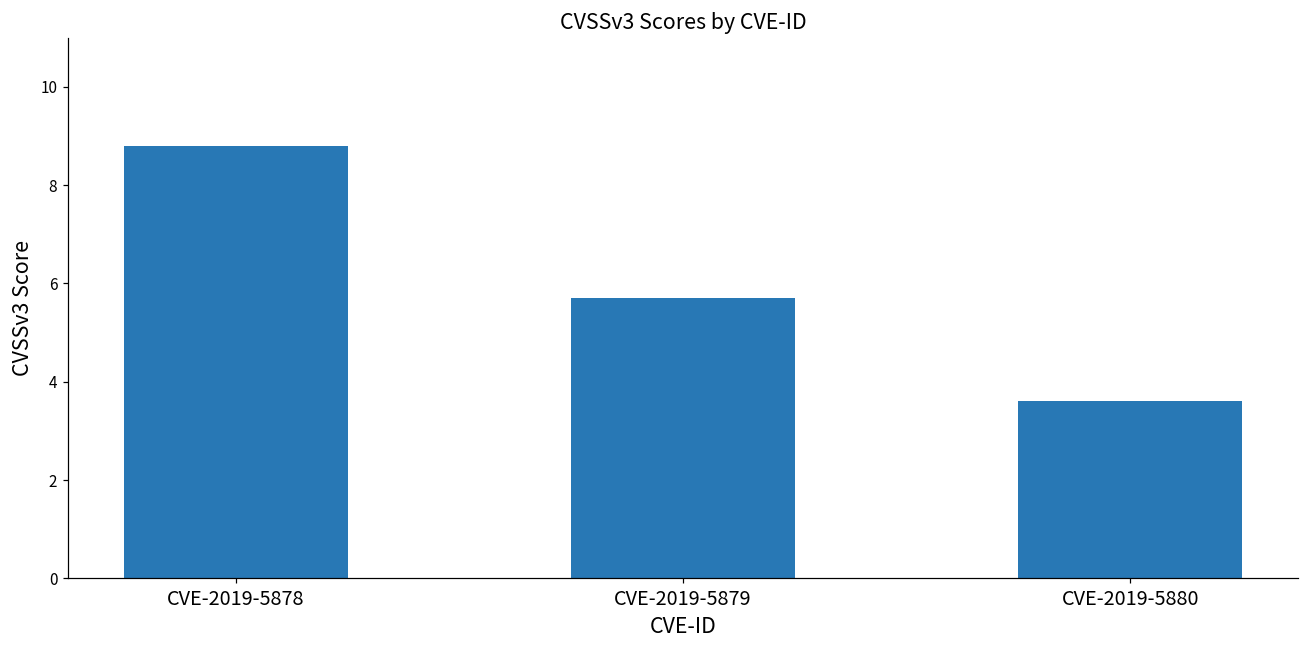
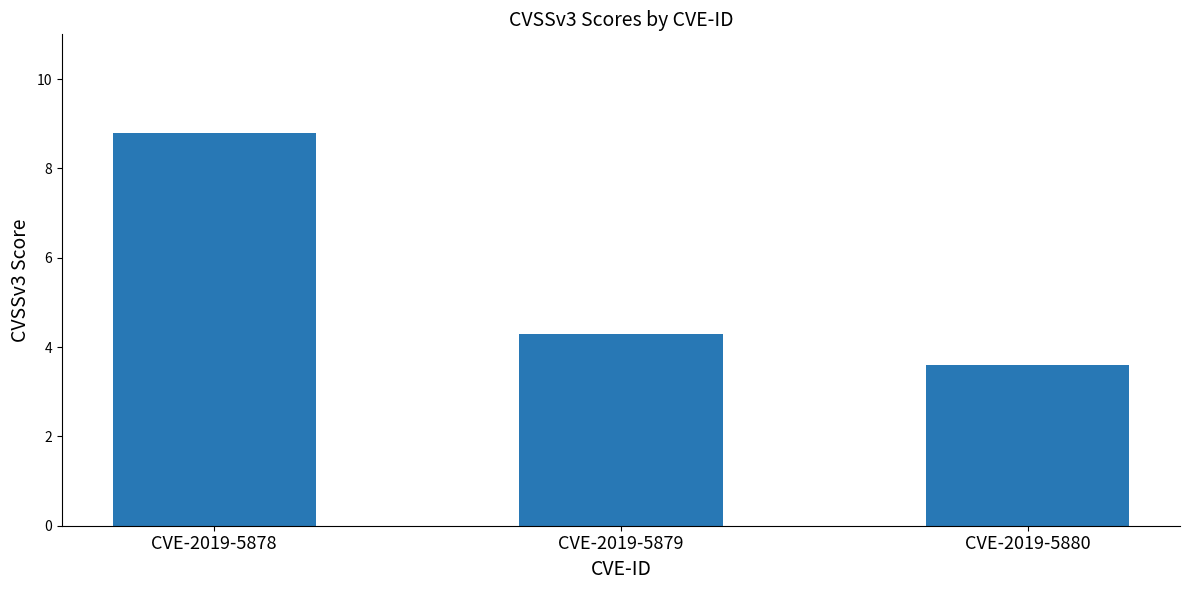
CVE-2019-5879: 5.7 -> 4.3
